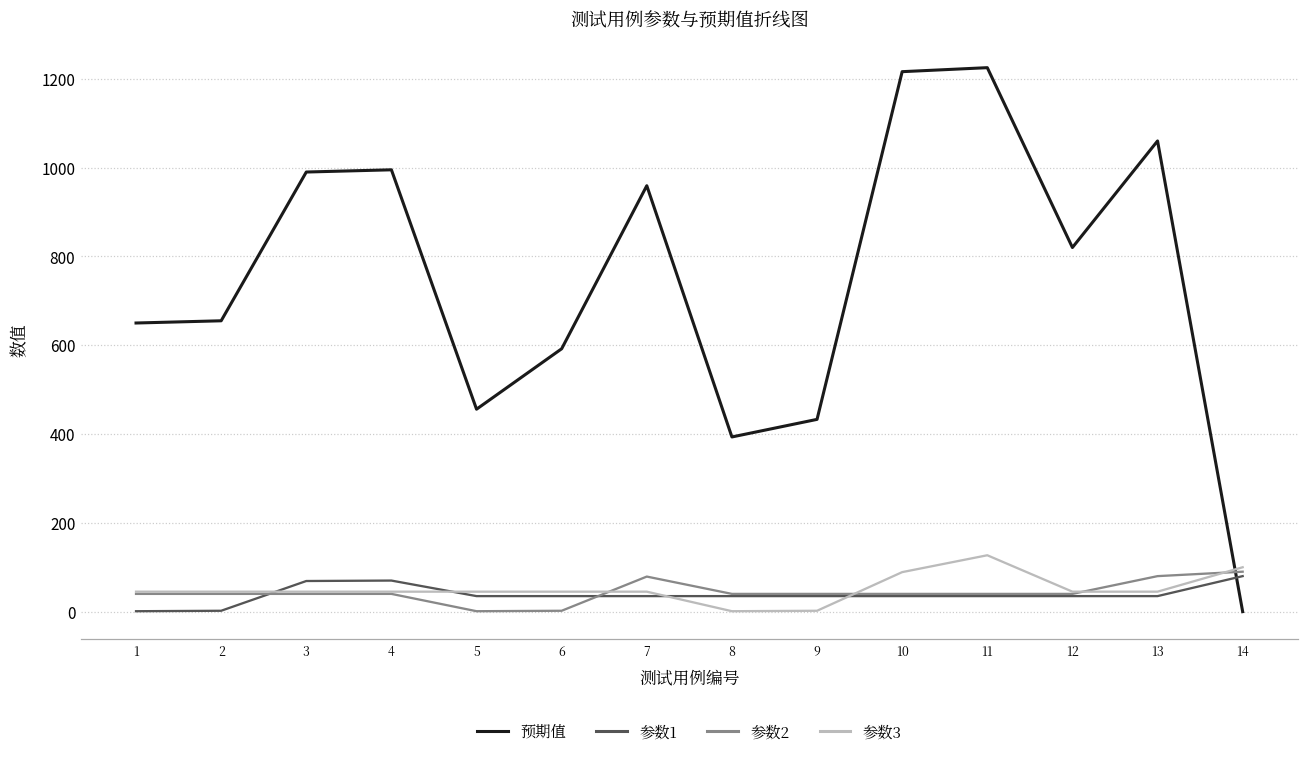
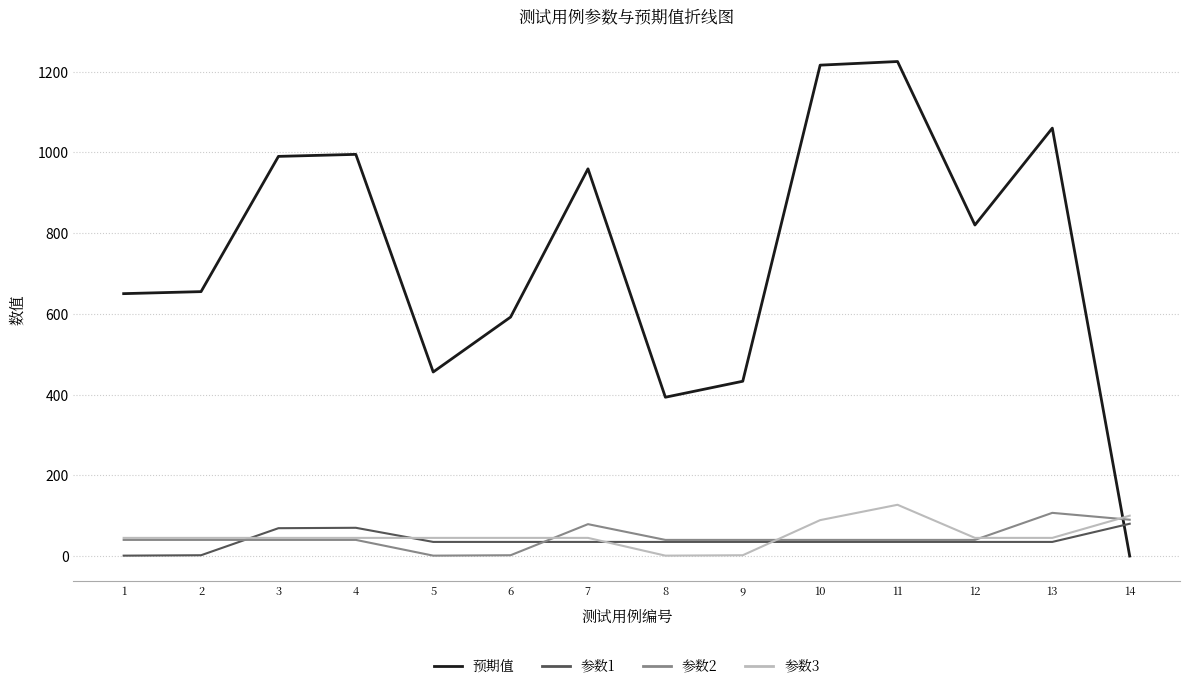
参数2, 13: 80 -> 110
